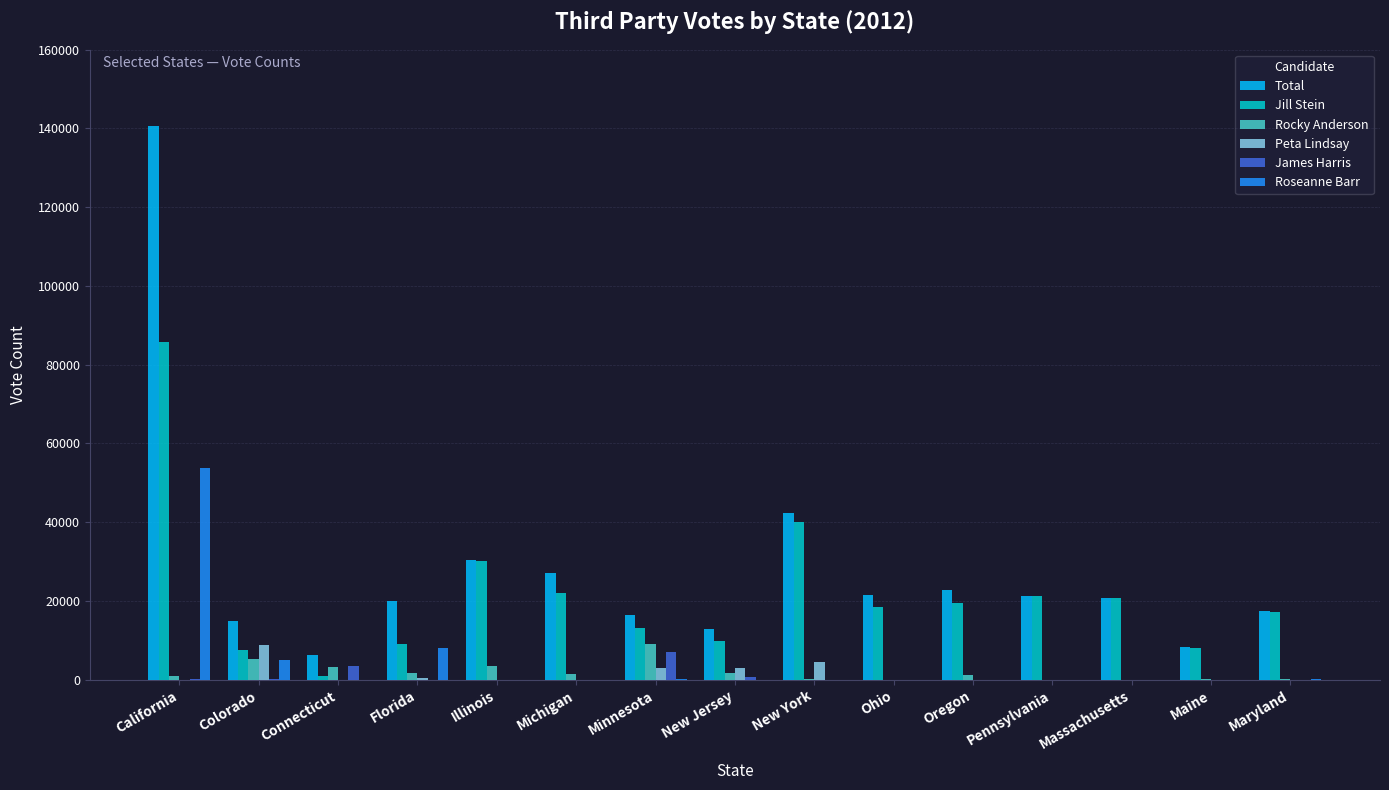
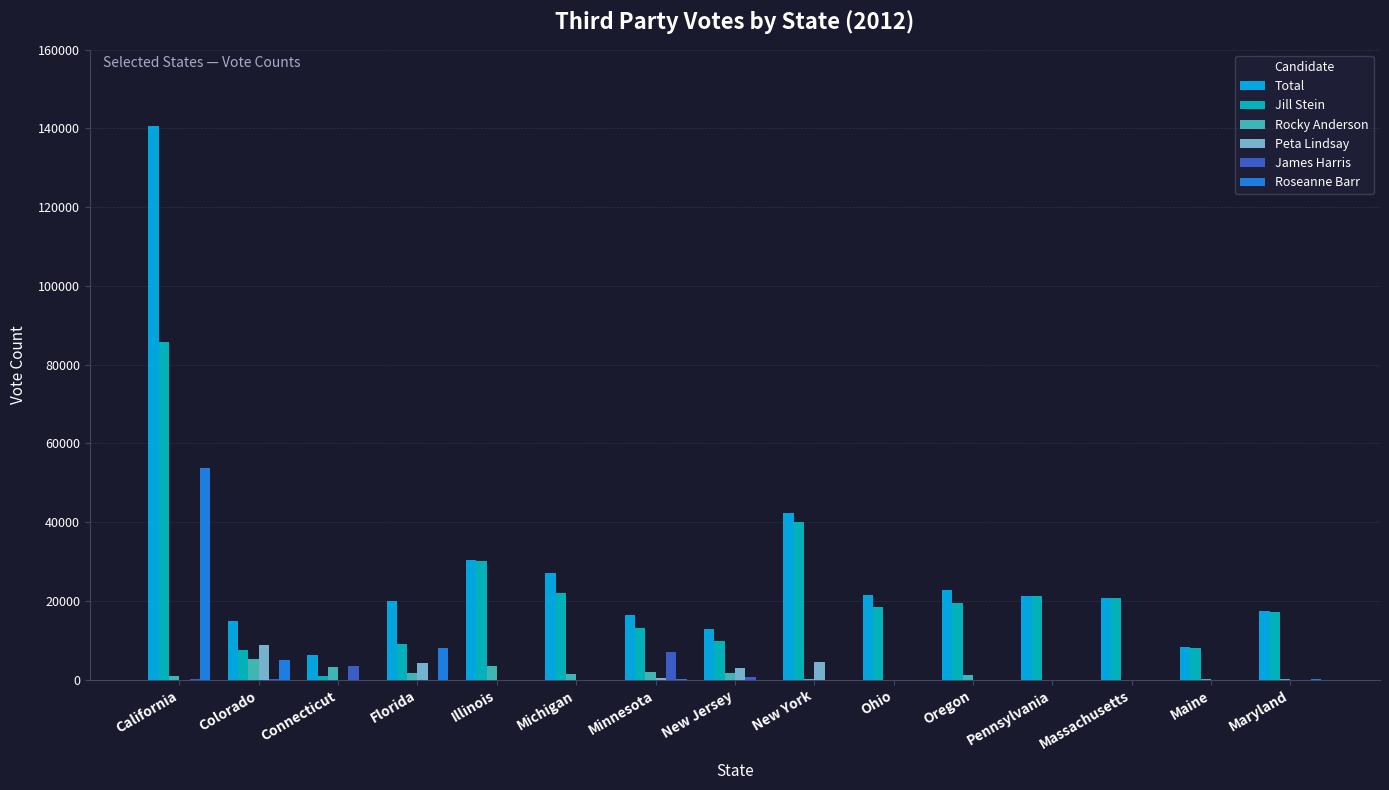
Peta Lindsay, Florida: 0 -> 4000
Rocky Anderson, Minnesota: 9000 -> 2000
Peta Lindsay, Minnesota: 3000 -> 0
